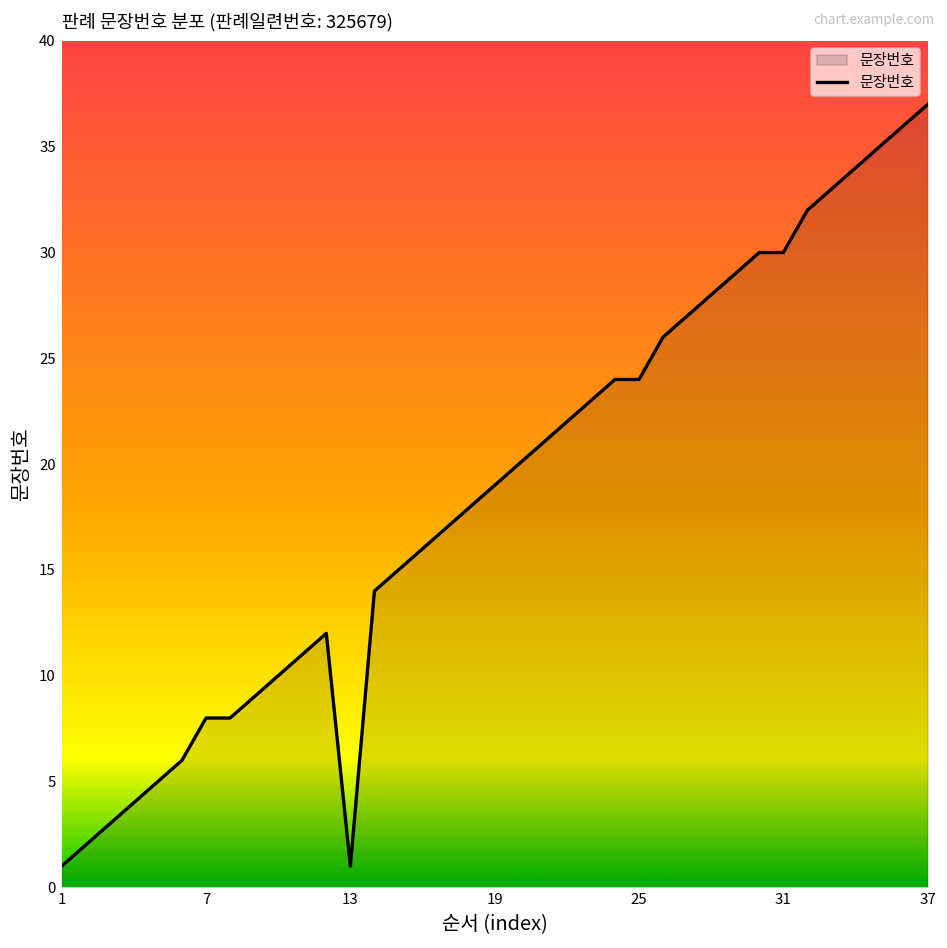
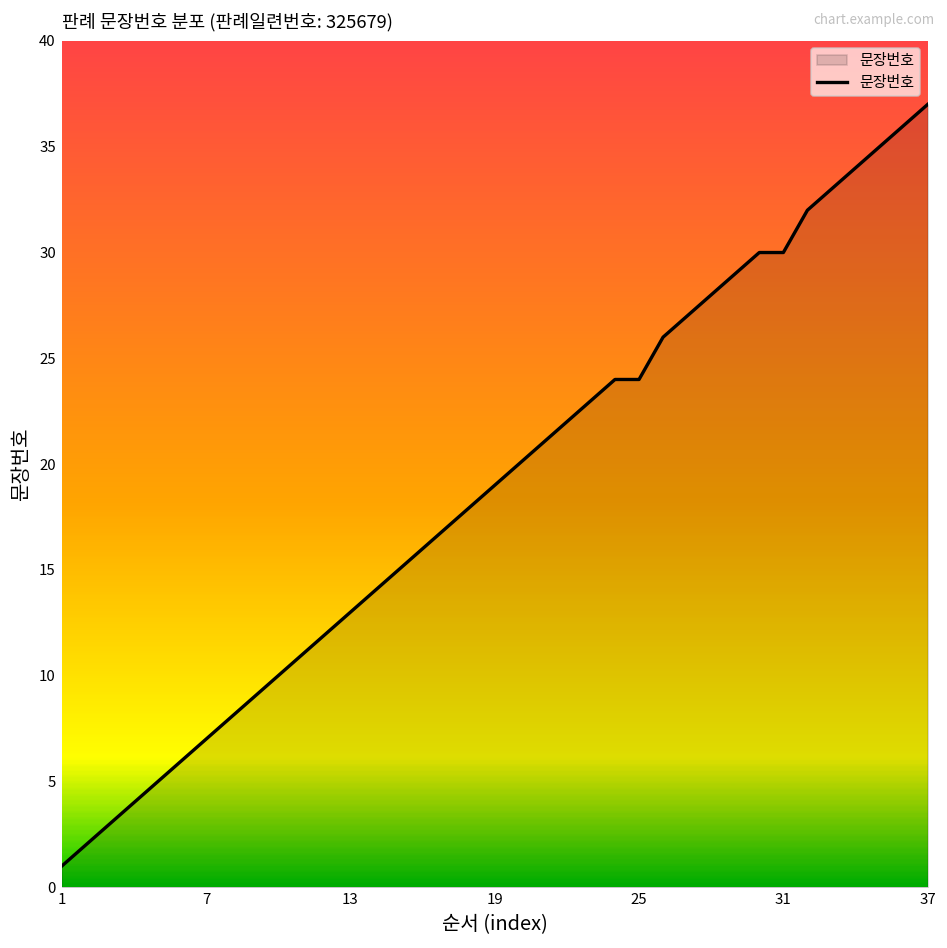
7: 8 -> 7
13: 1 -> 13
